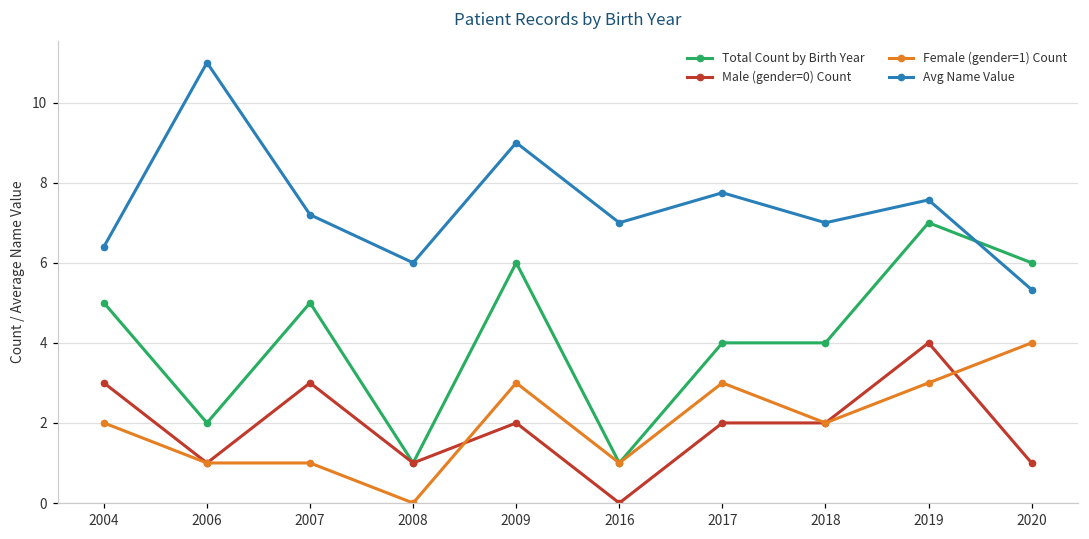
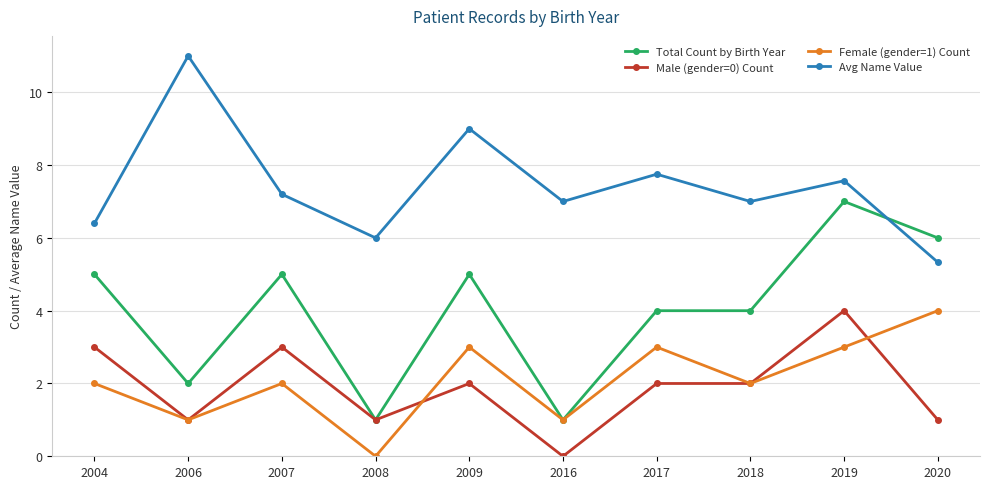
Female (gender=1) Count, 2007: 1 -> 2
Total Count by Birth Year, 2009: 6 -> 5
